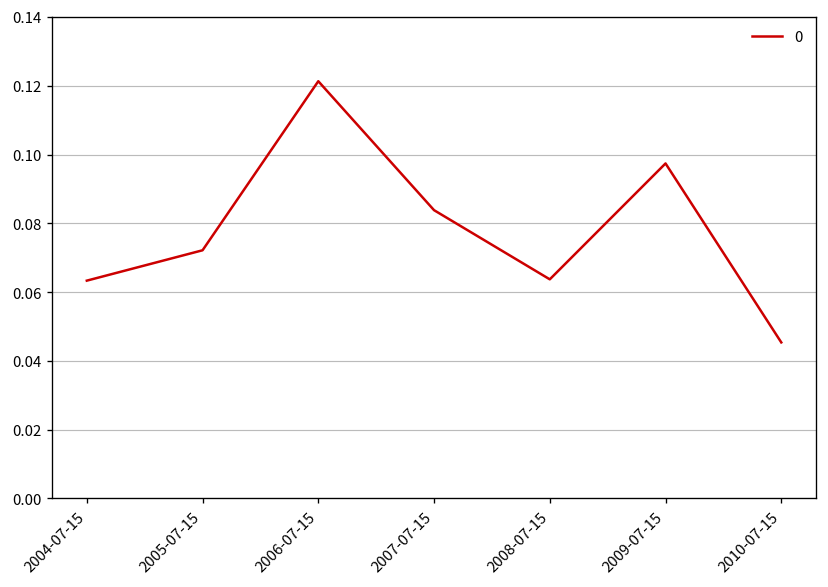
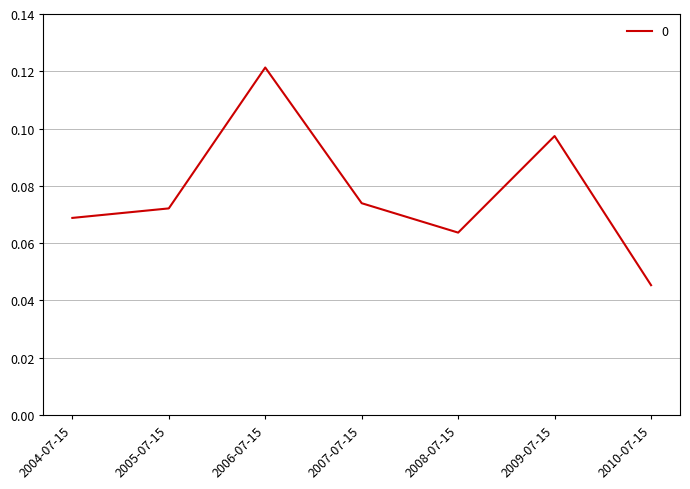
2004-07-15: 0.063 -> 0.069
2007-07-15: 0.084 -> 0.074
